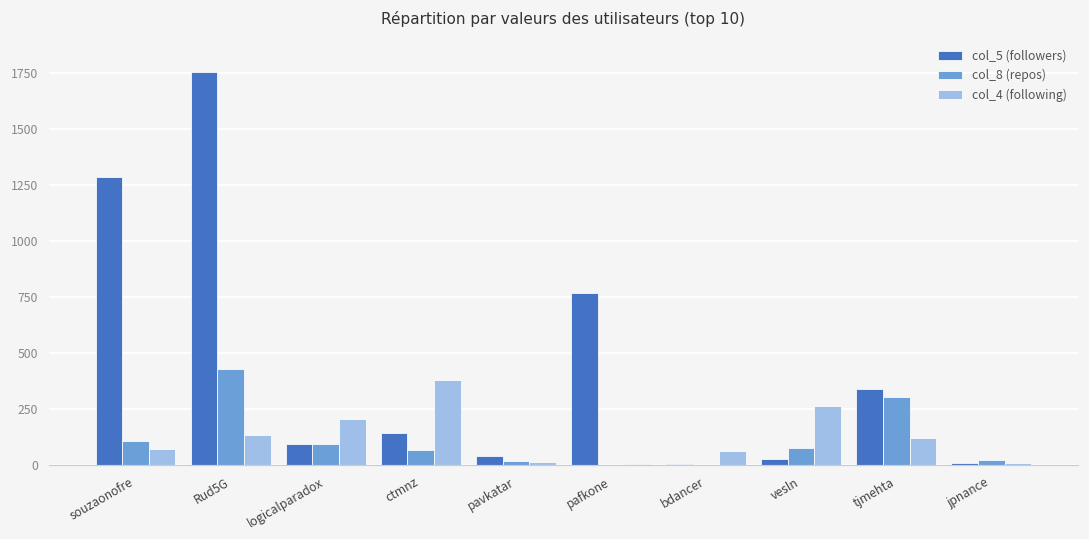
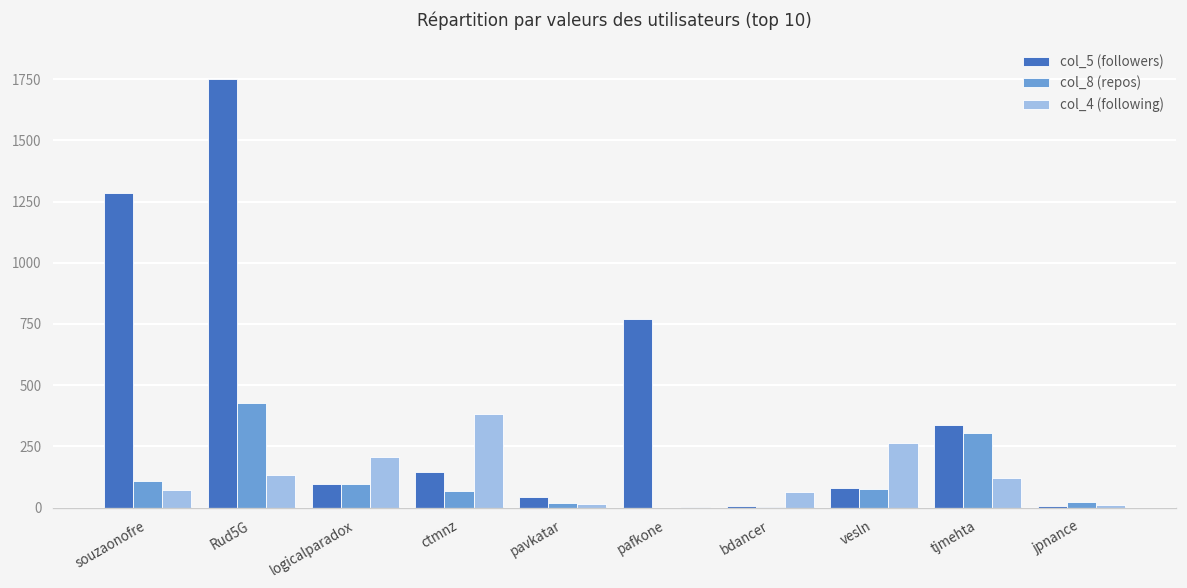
col_5 (followers), vesln: 30 -> 80
